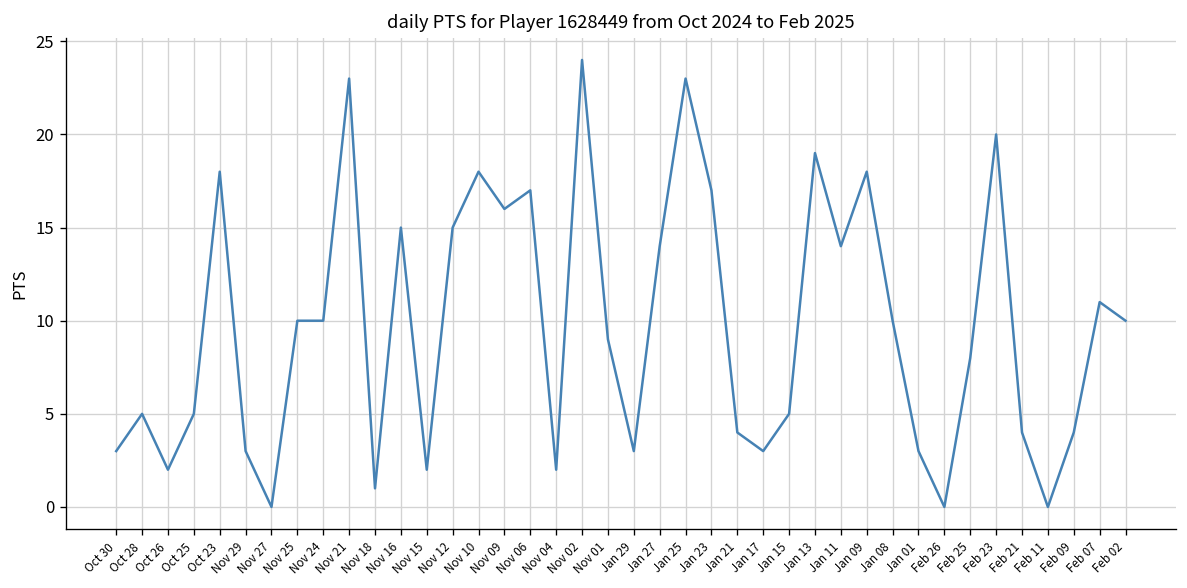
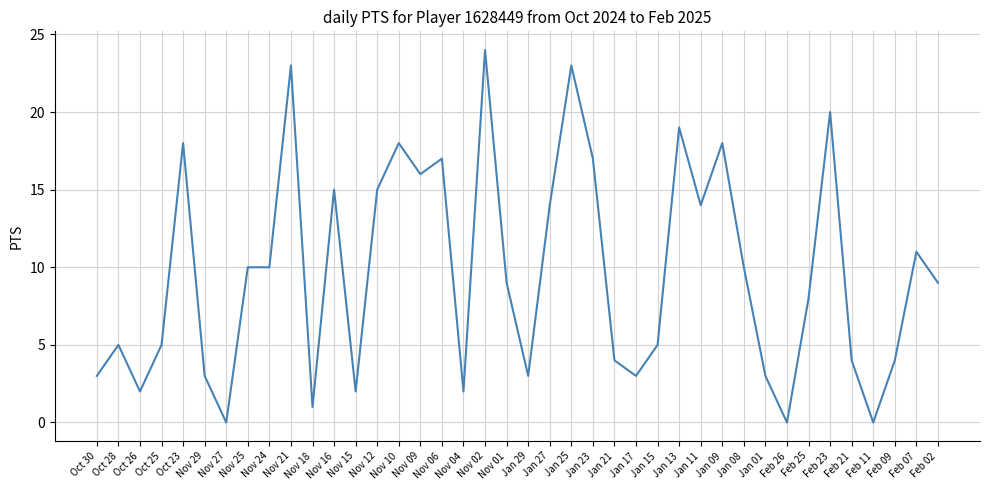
Feb 02: 10 -> 9
